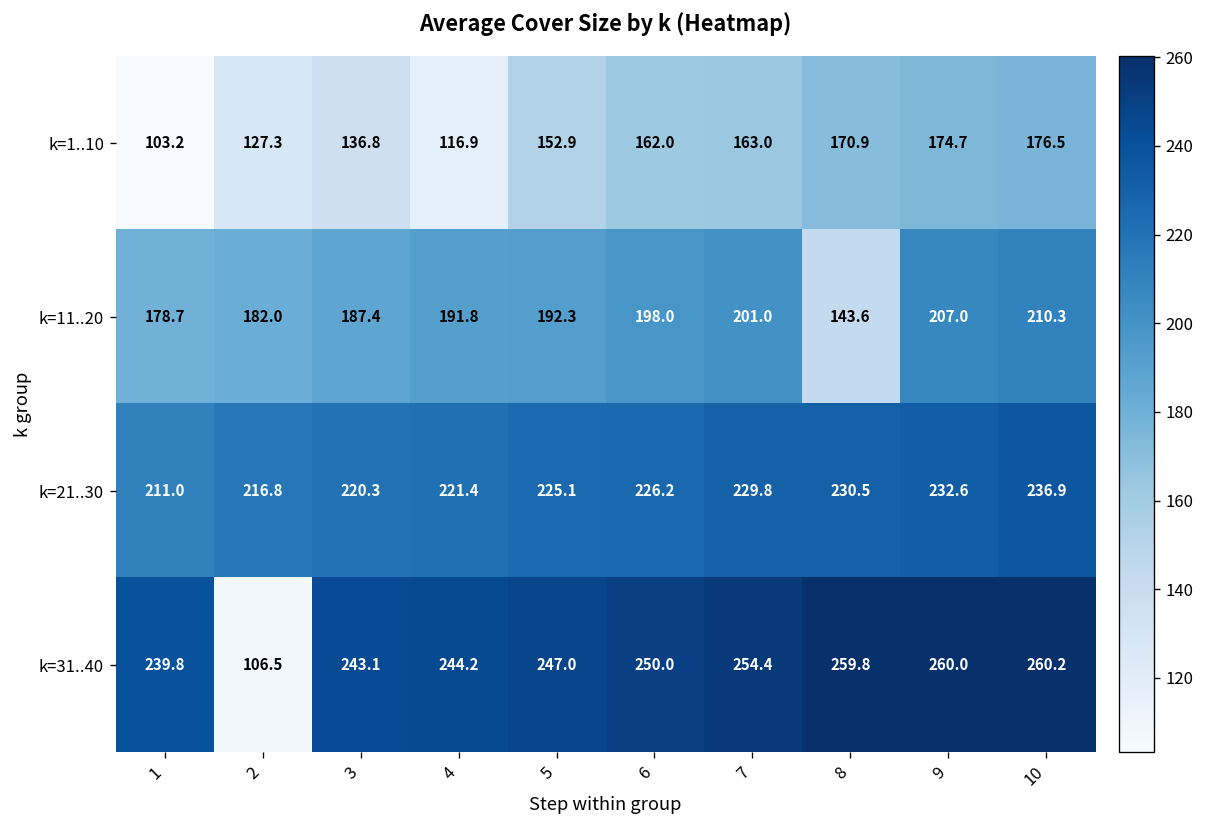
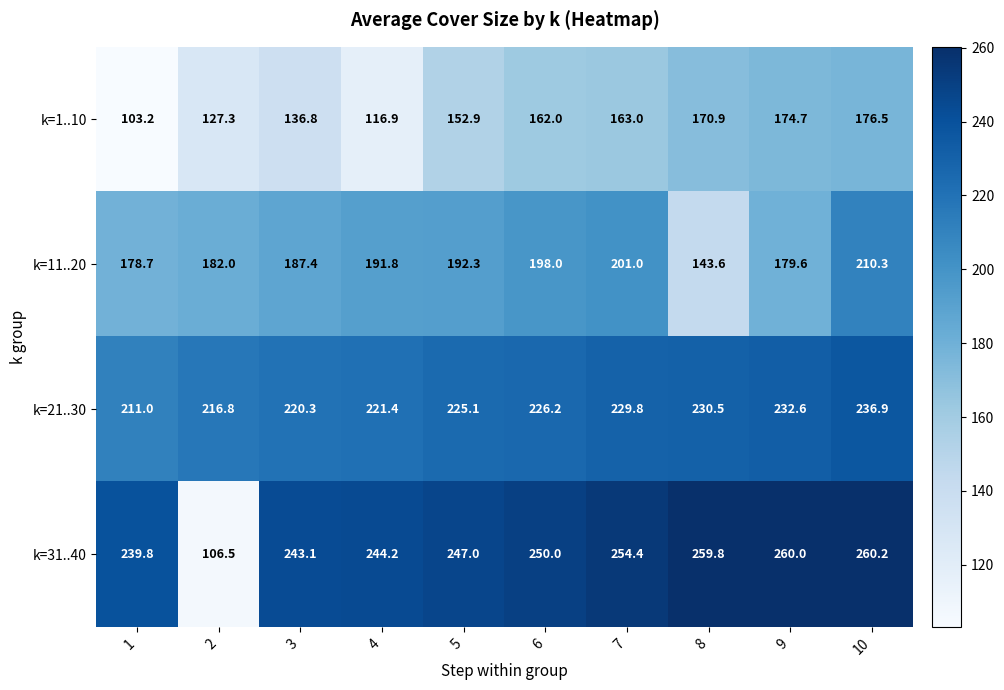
k=11..20, 9: 207.0 -> 179.6
